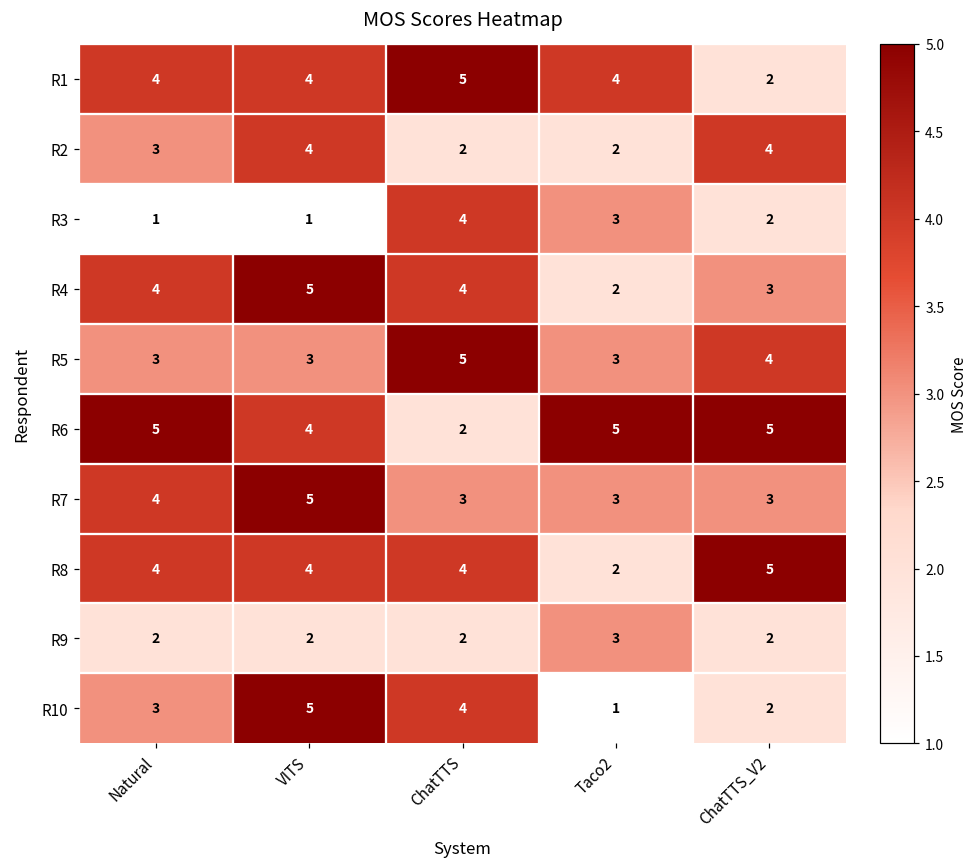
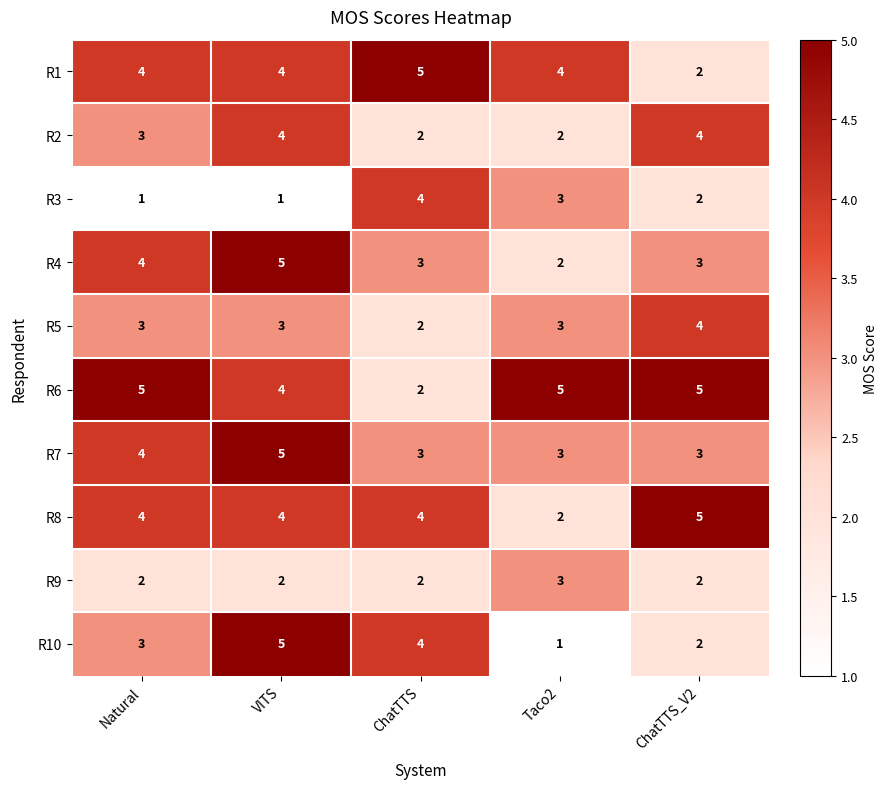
R4, ChatTTS: 4 -> 3
R5, ChatTTS: 5 -> 2
